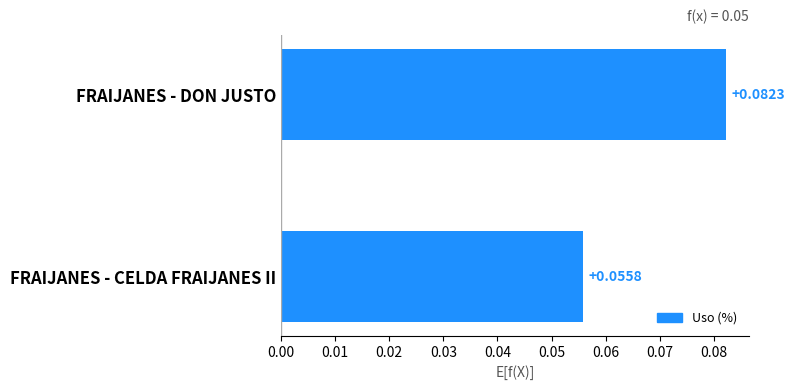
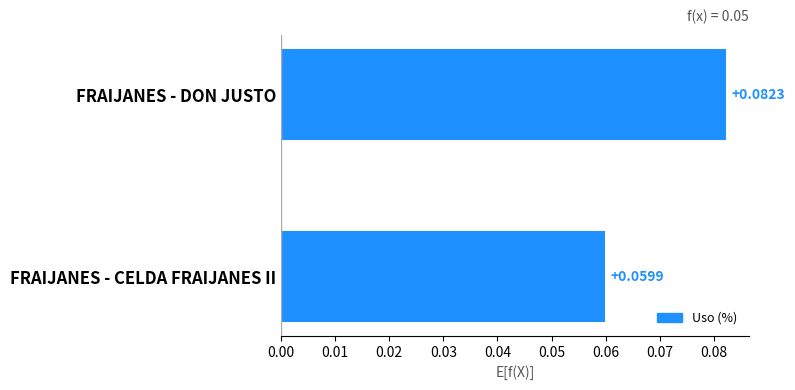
FRAIJANES - CELDA FRAIJANES II: +0.0558 -> +0.0599
